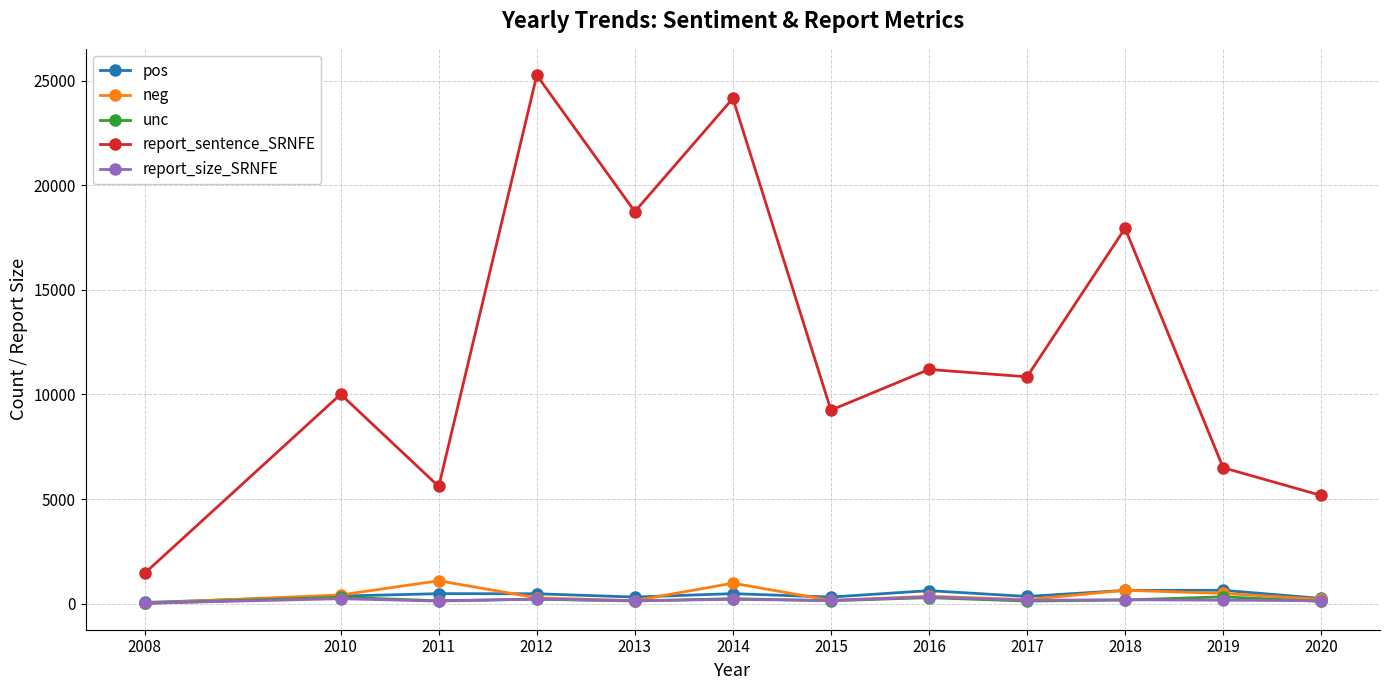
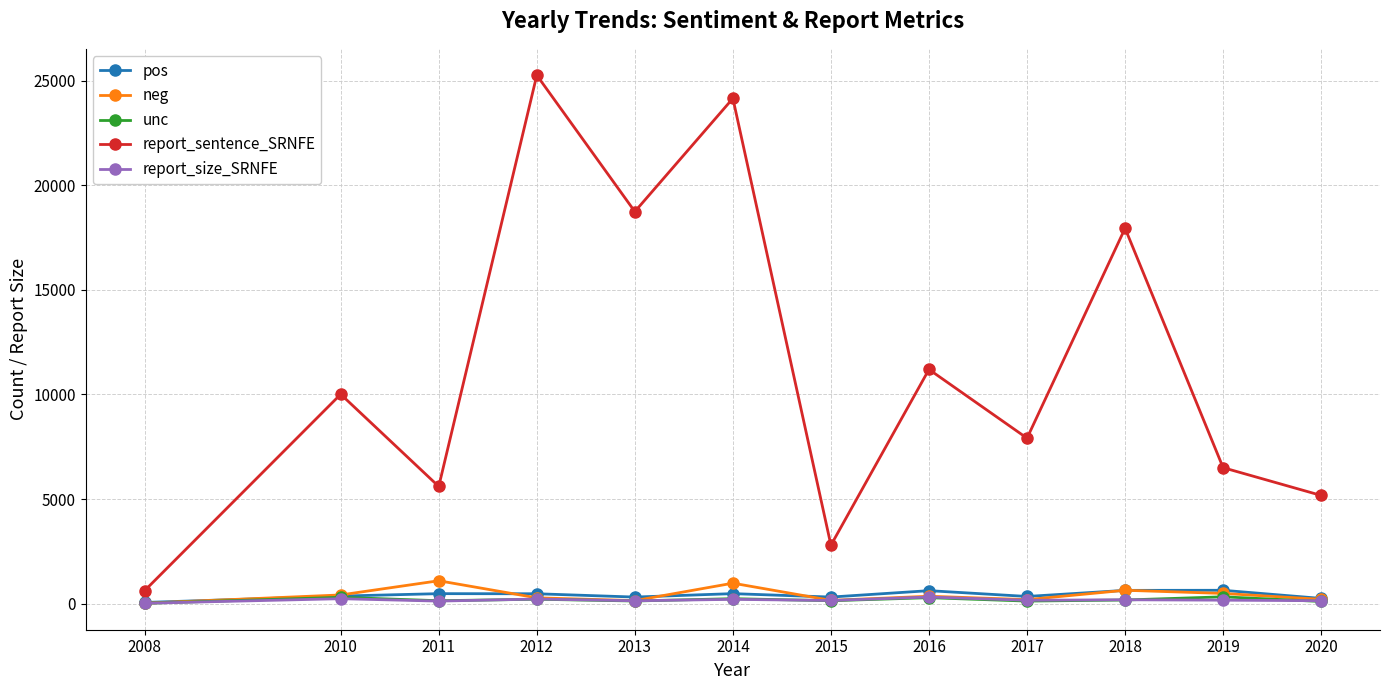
report_sentence_SRNFE, 2008: 1500 -> 600
report_sentence_SRNFE, 2015: 9300 -> 2800
report_sentence_SRNFE, 2017: 10800 -> 7900
